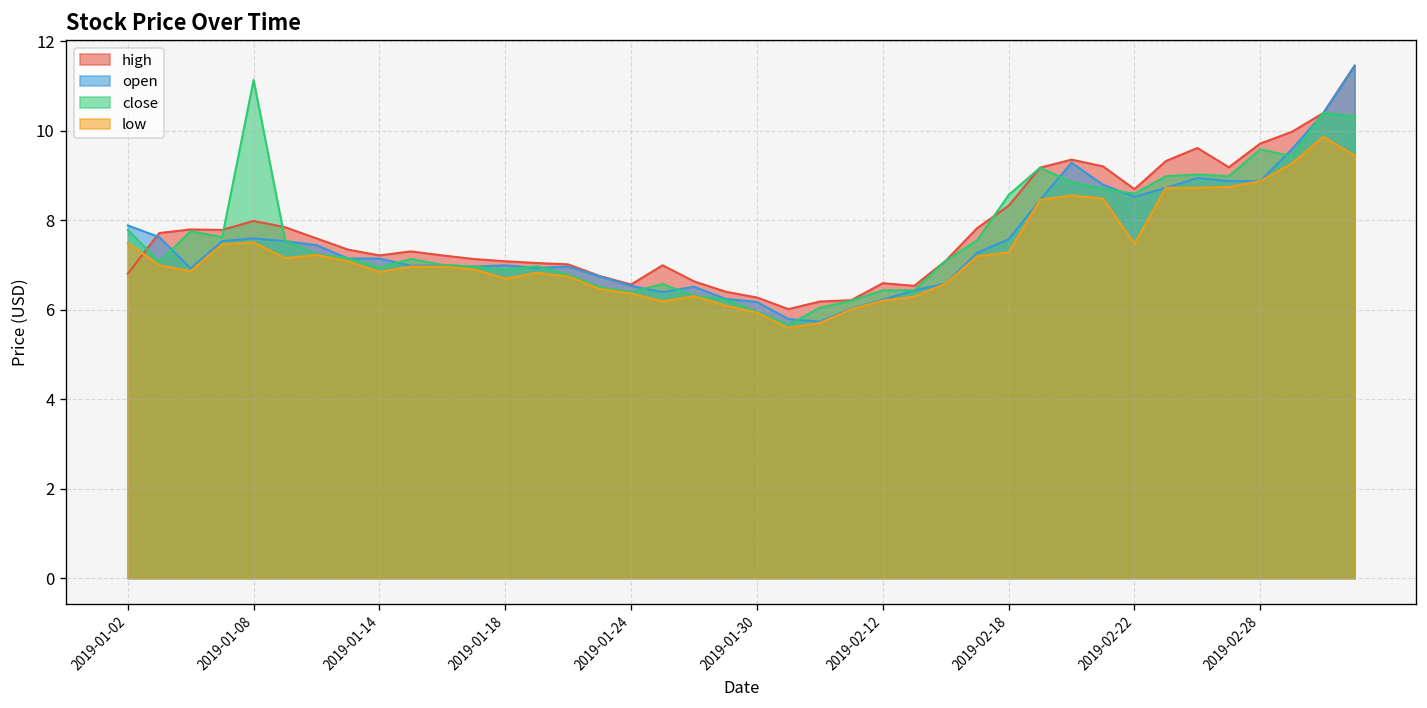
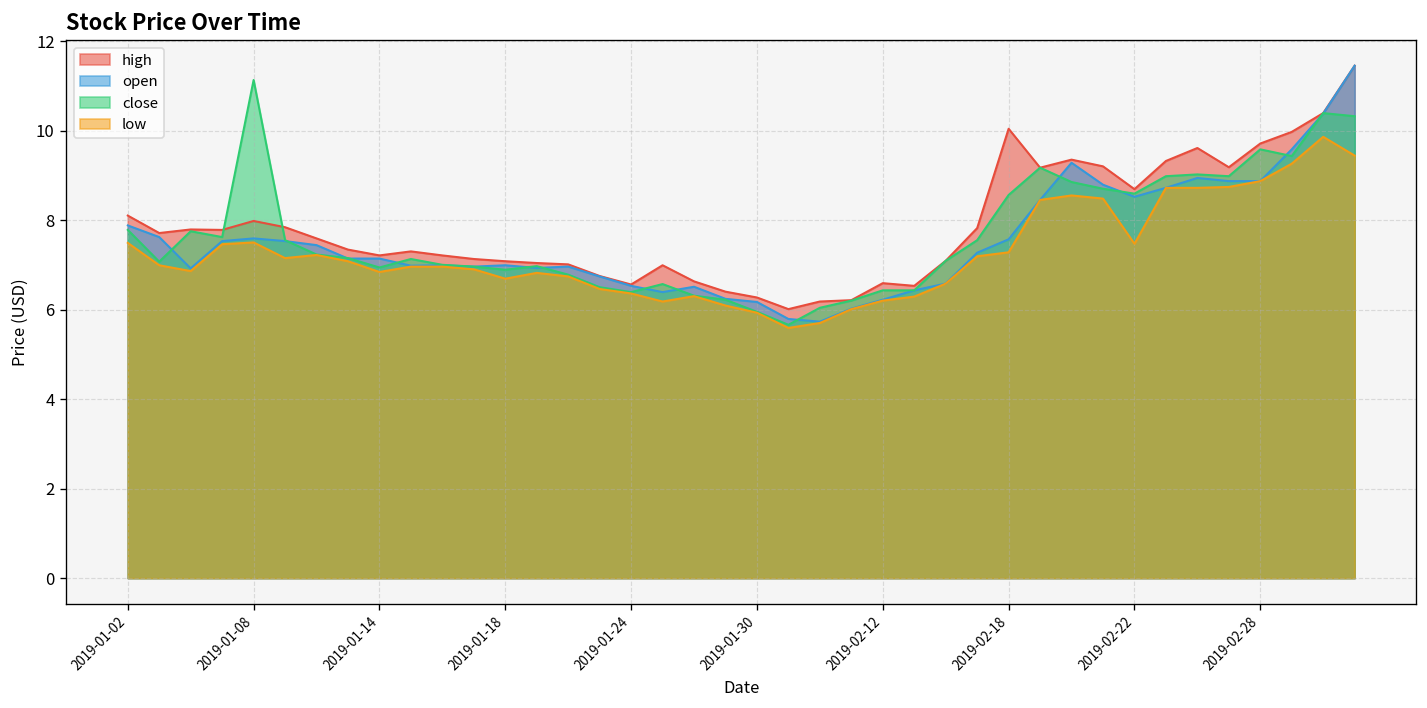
high, 2019-01-02: 6.8 -> 8.1
high, 2019-02-18: 8.3 -> 10.0
